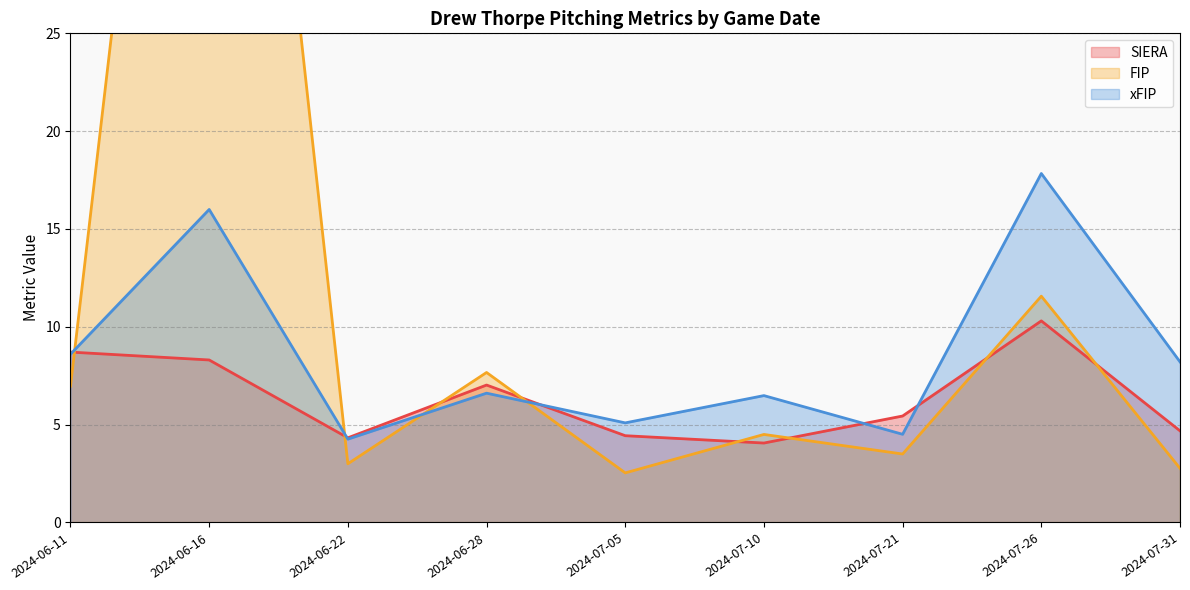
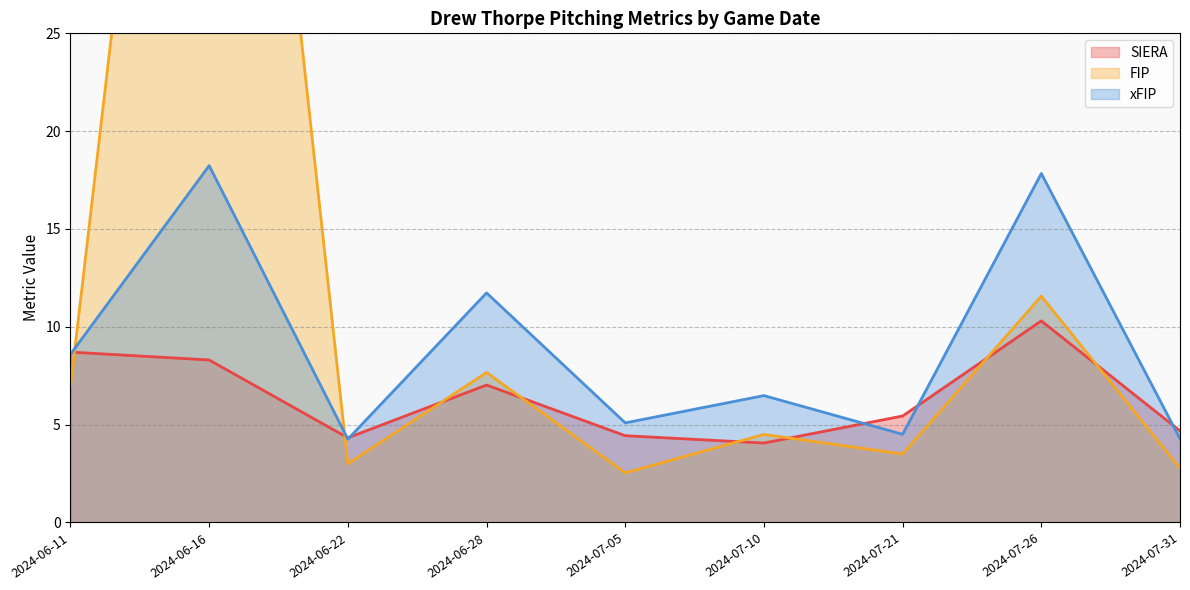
xFIP, 2024-06-16: 16.0 -> 18.2
xFIP, 2024-06-28: 6.6 -> 11.7
xFIP, 2024-07-31: 8.2 -> 4.3
